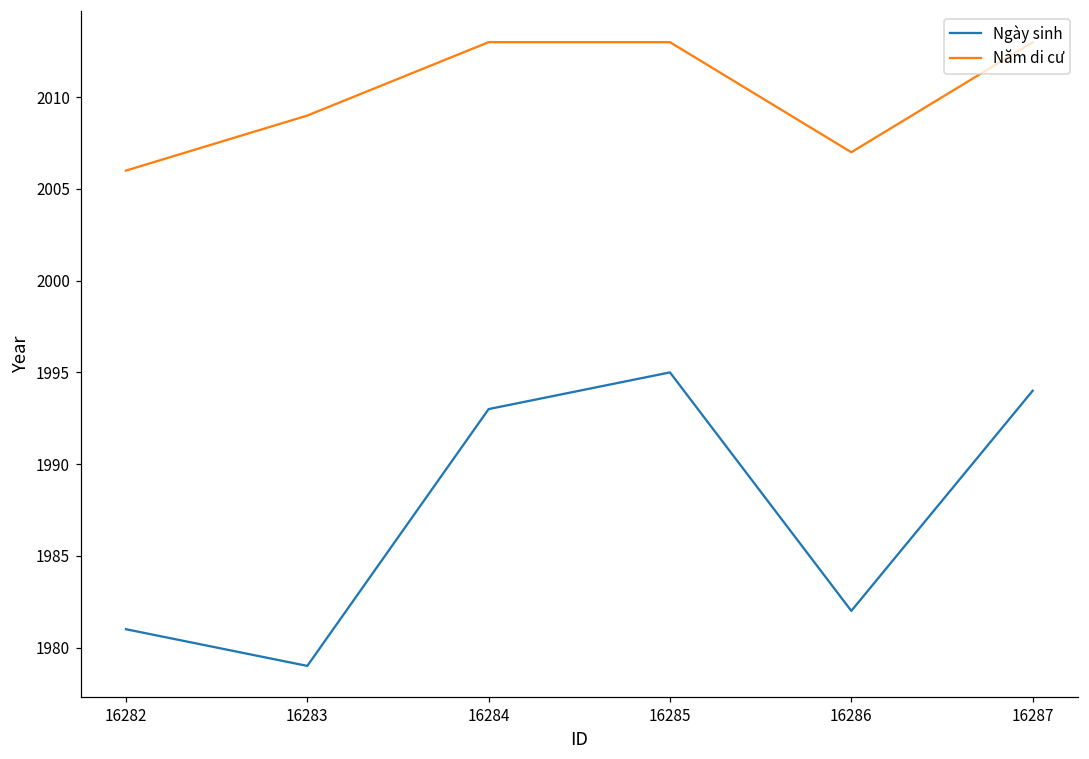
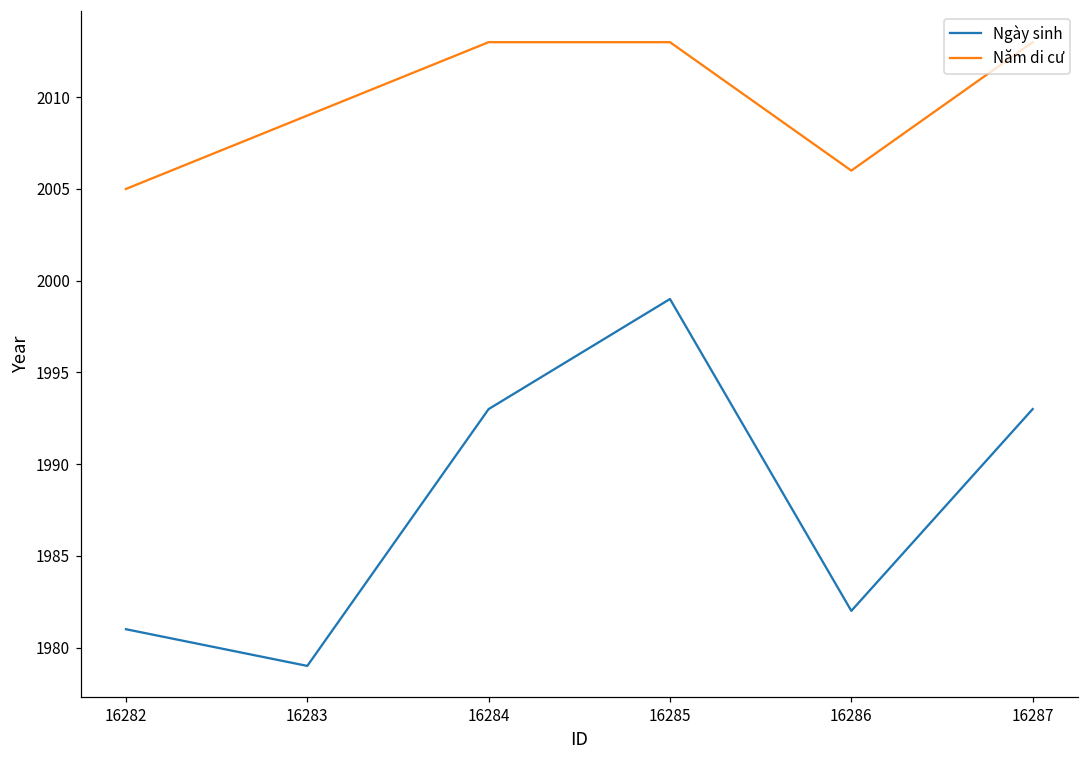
Năm di cư, 16282: 2006 -> 2005
Ngày sinh, 16285: 1995 -> 1999
Năm di cư, 16286: 2007 -> 2006
Ngày sinh, 16287: 1994 -> 1993
